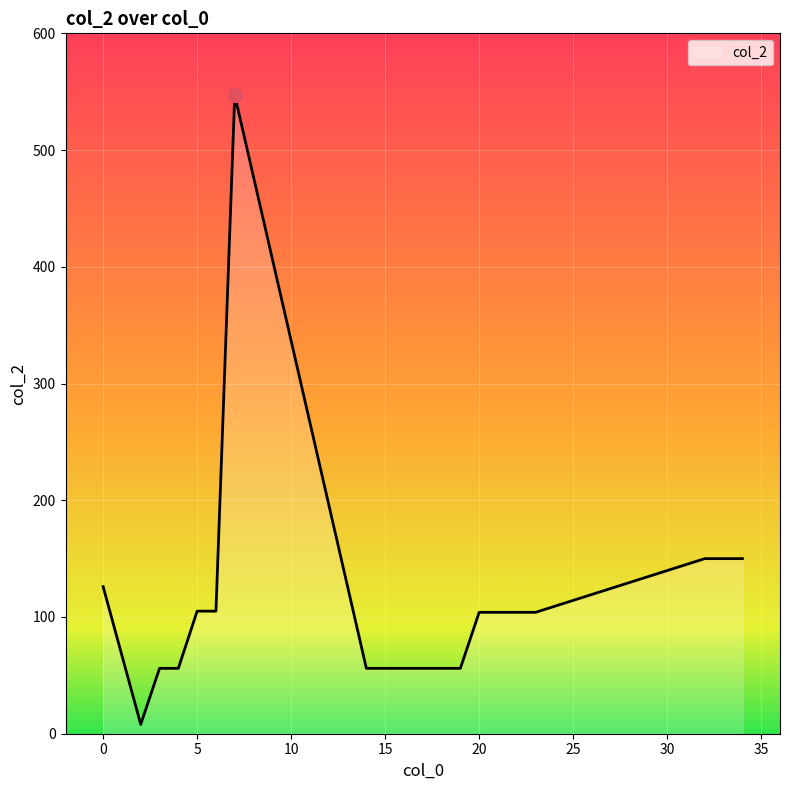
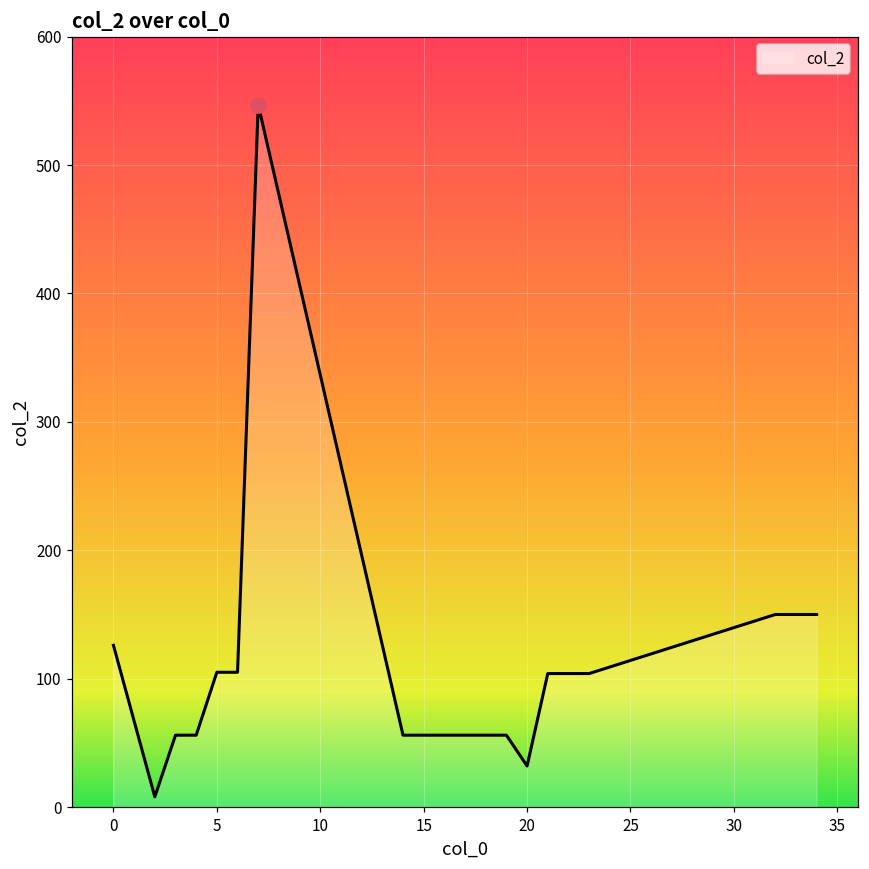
col_2, 20: 104 -> 32
